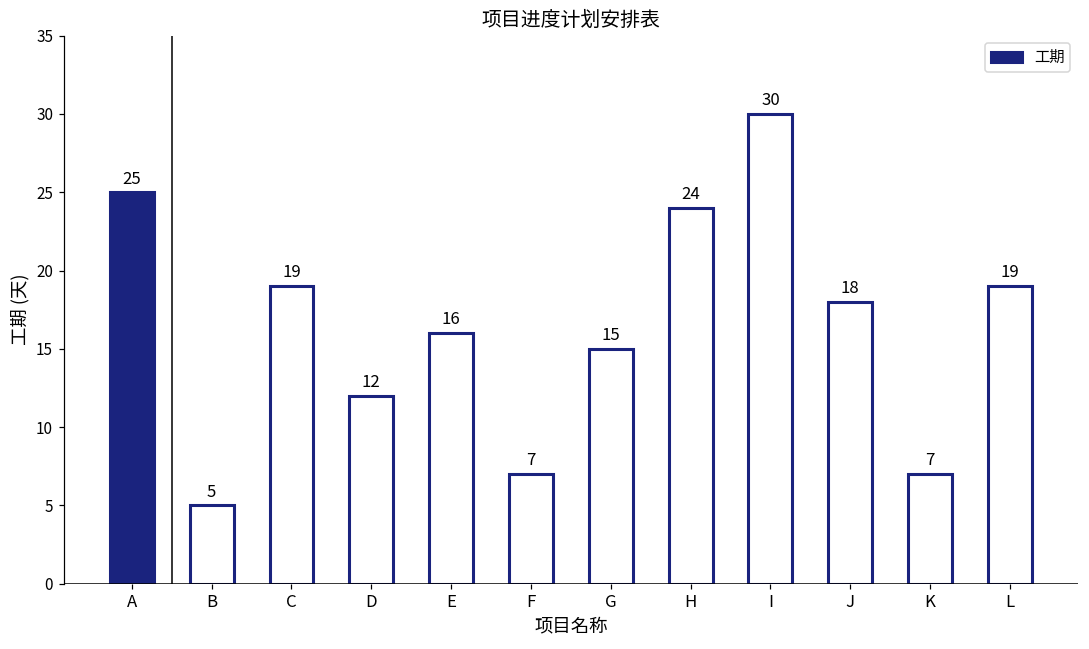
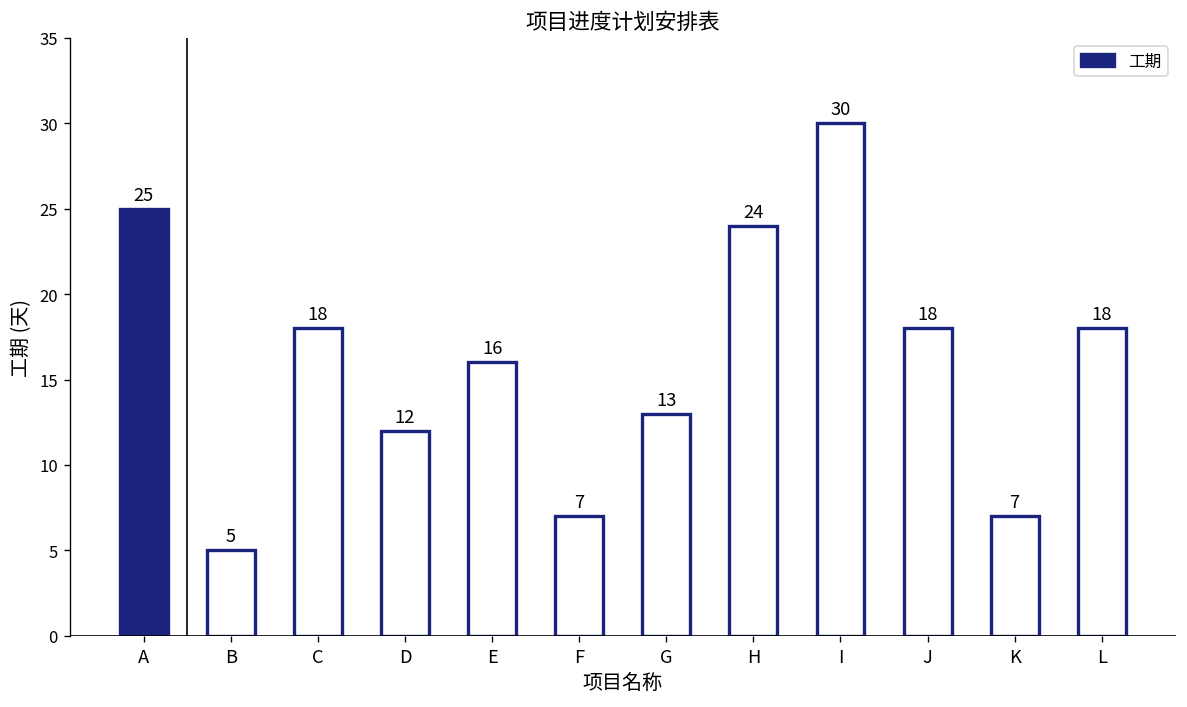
C: 19 -> 18
G: 15 -> 13
L: 19 -> 18
